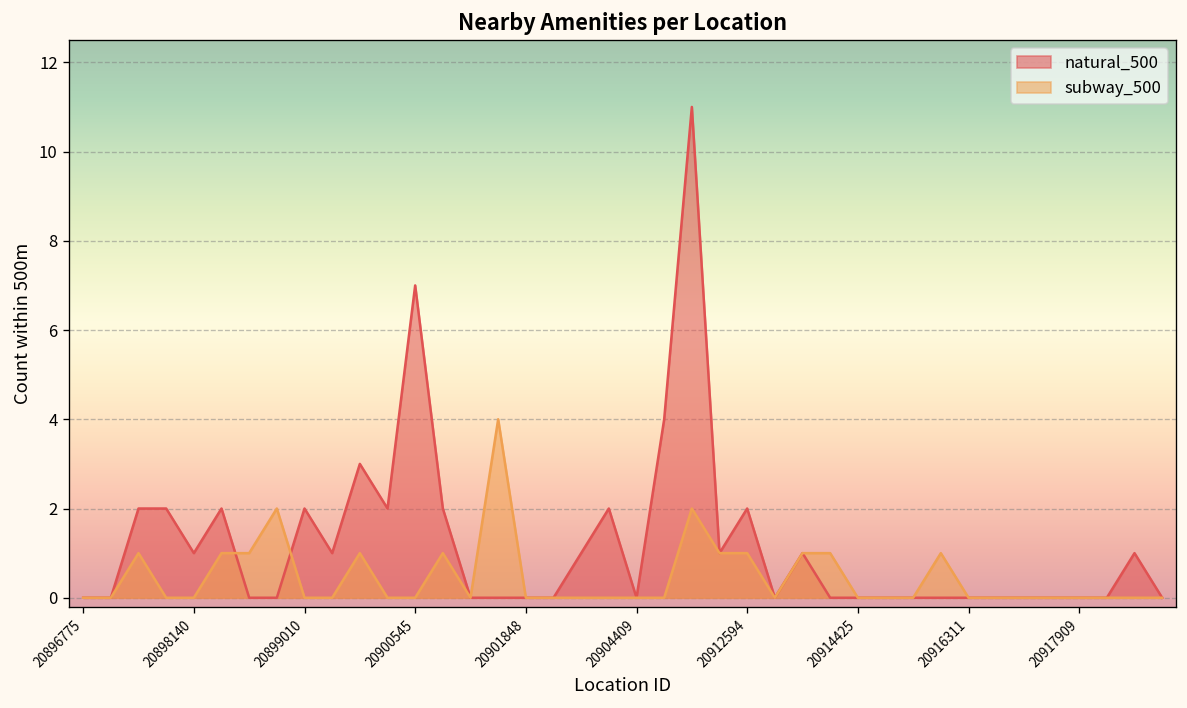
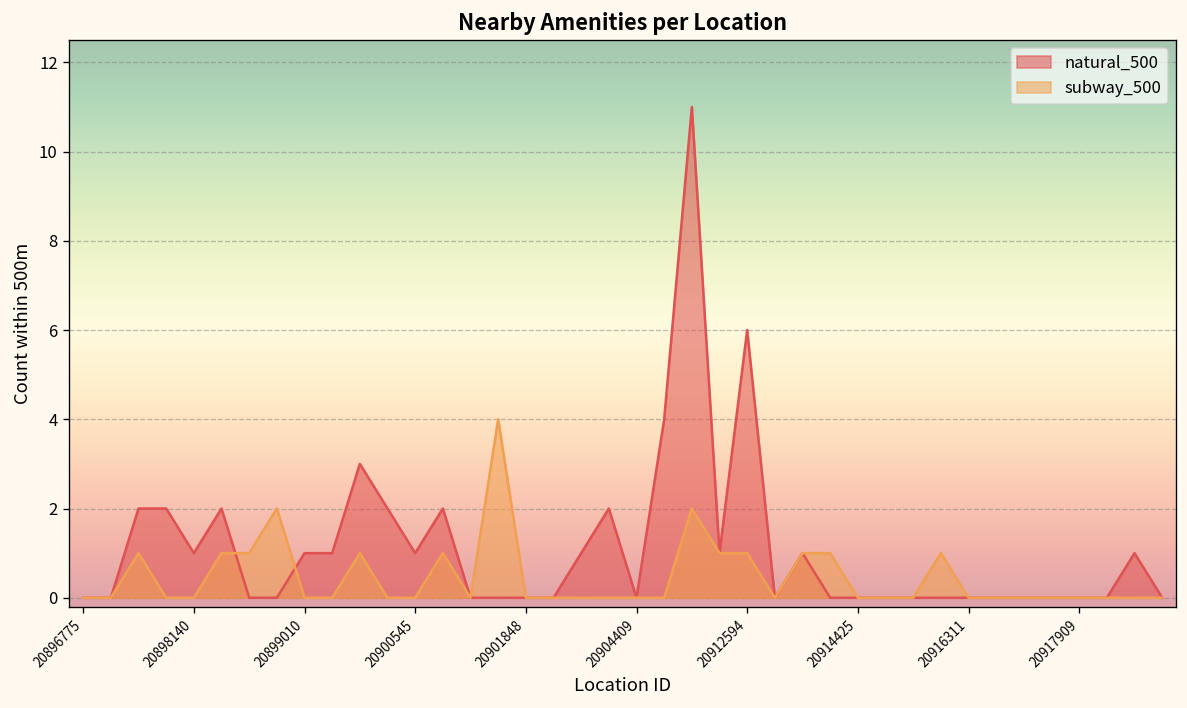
natural_500, 20899010: 2 -> 1
natural_500, 20900545: 7 -> 1
natural_500, 20912594: 2 -> 6
